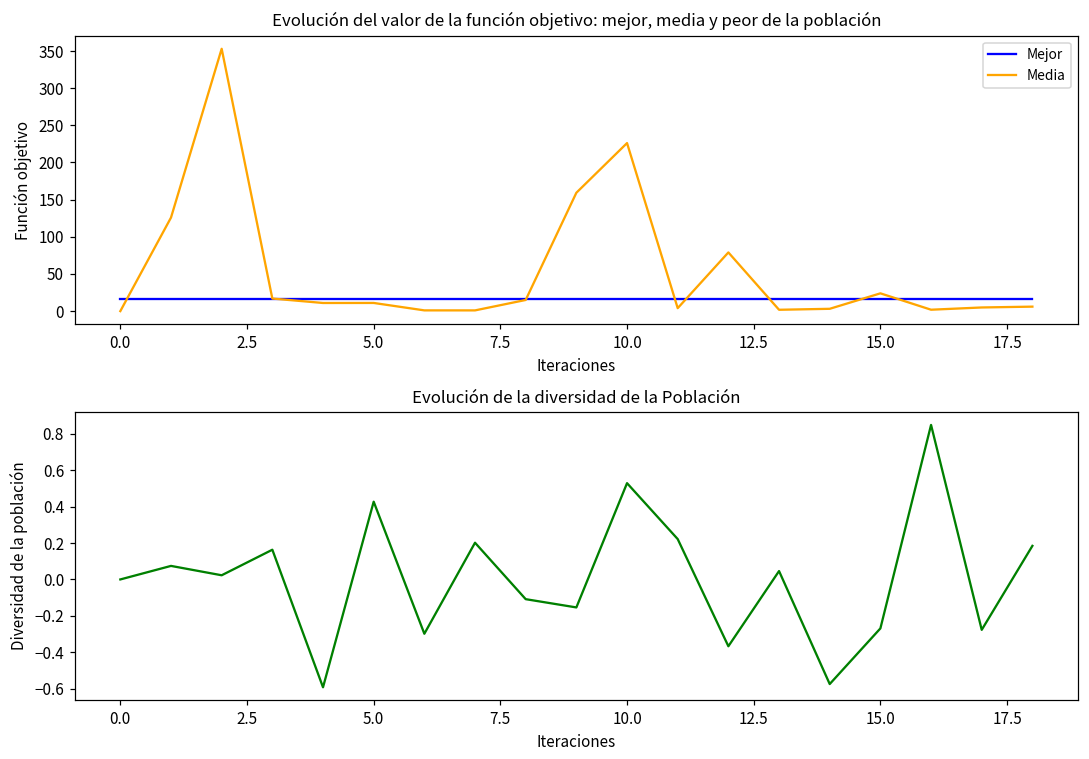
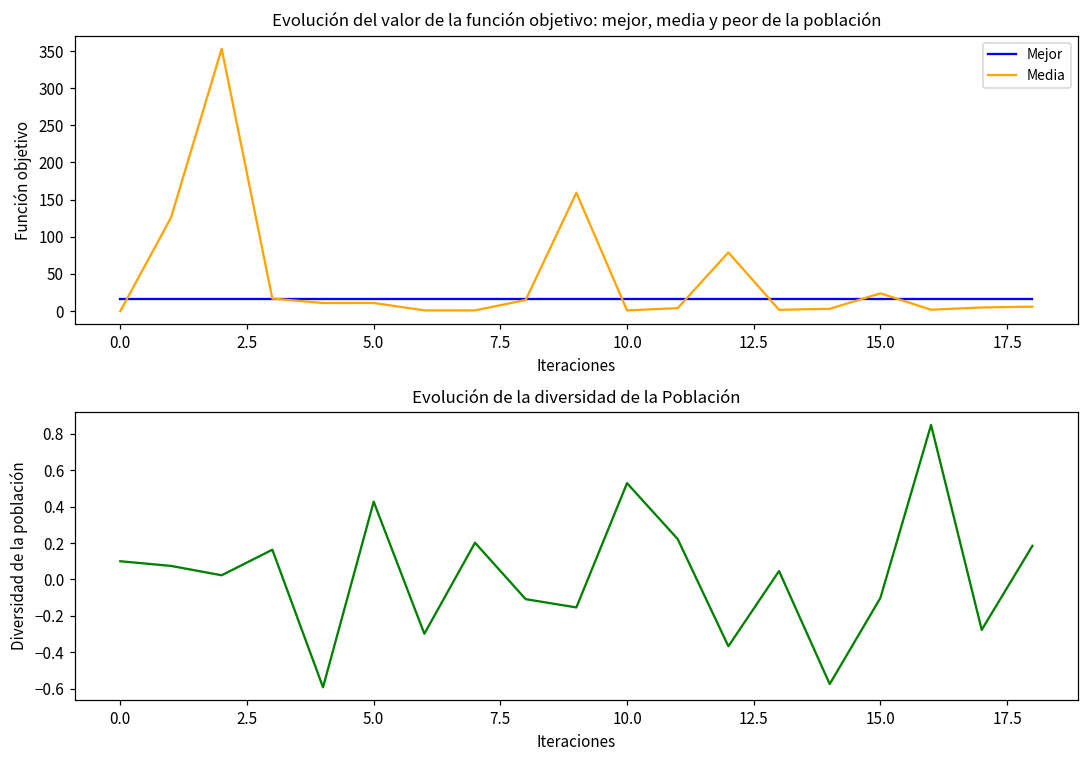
Evolución del valor de la función objetivo: mejor, media y peor de la población, Media, 10.0: 230 -> 0
Evolución de la diversidad de la Población, 0.0: 0.0 -> 0.1
Evolución de la diversidad de la Población, 15.0: -0.27 -> -0.10
